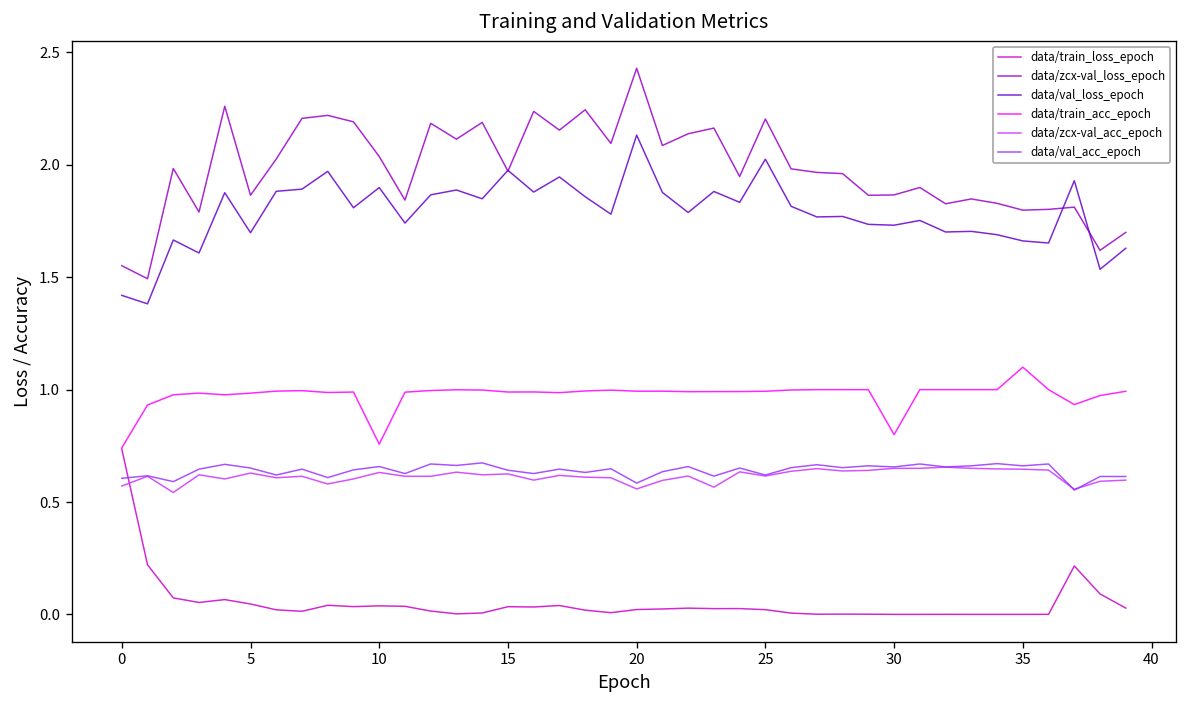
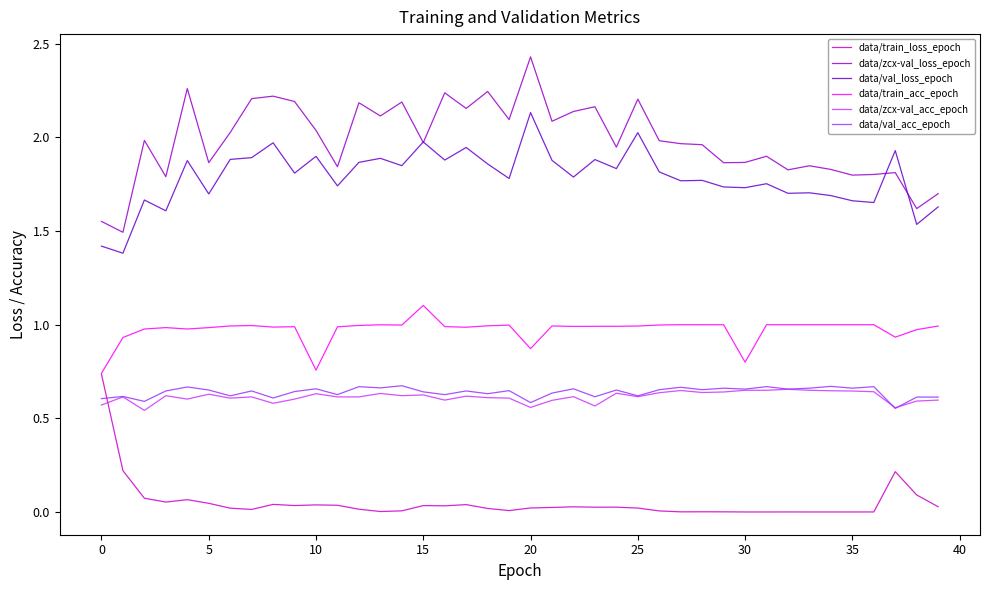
data/train_acc_epoch, 15: 0.99 -> 1.10
data/train_acc_epoch, 20: 0.99 -> 0.87
data/train_acc_epoch, 35: 1.1 -> 1.0
